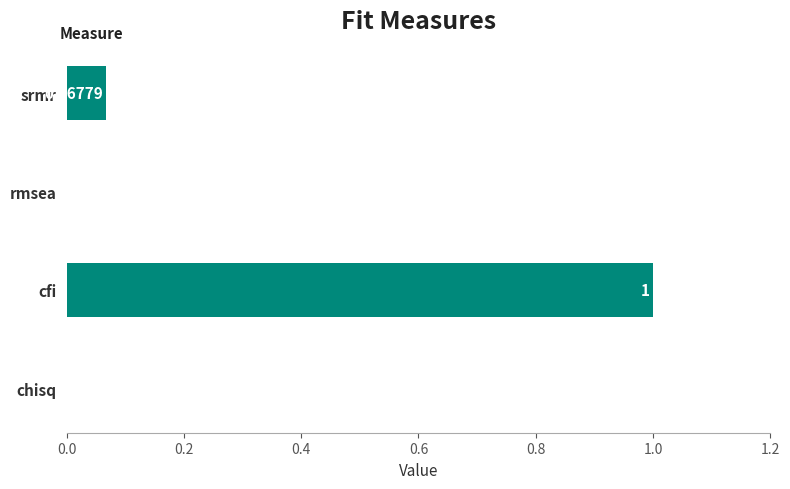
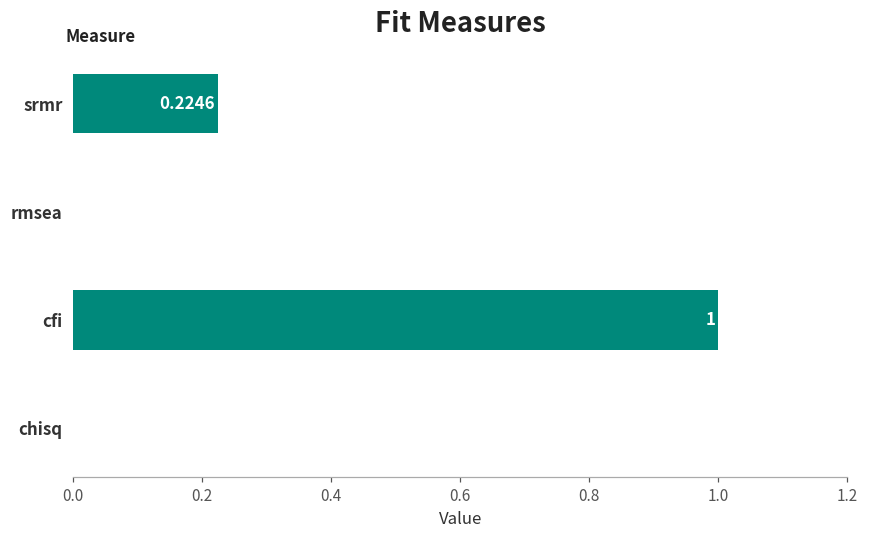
srmr: 0.06779 -> 0.2246
